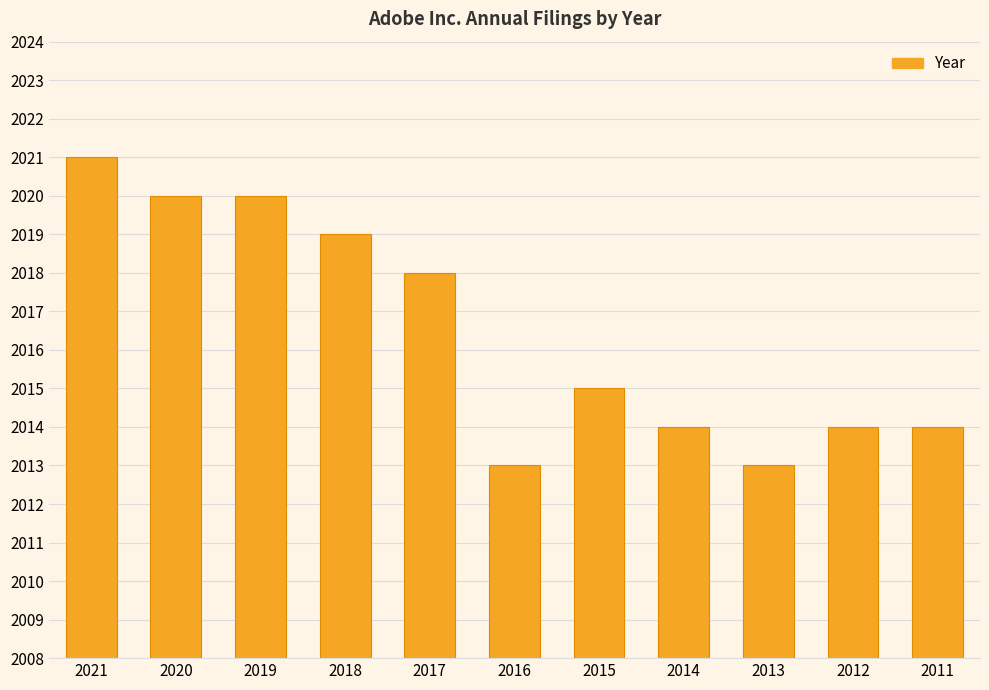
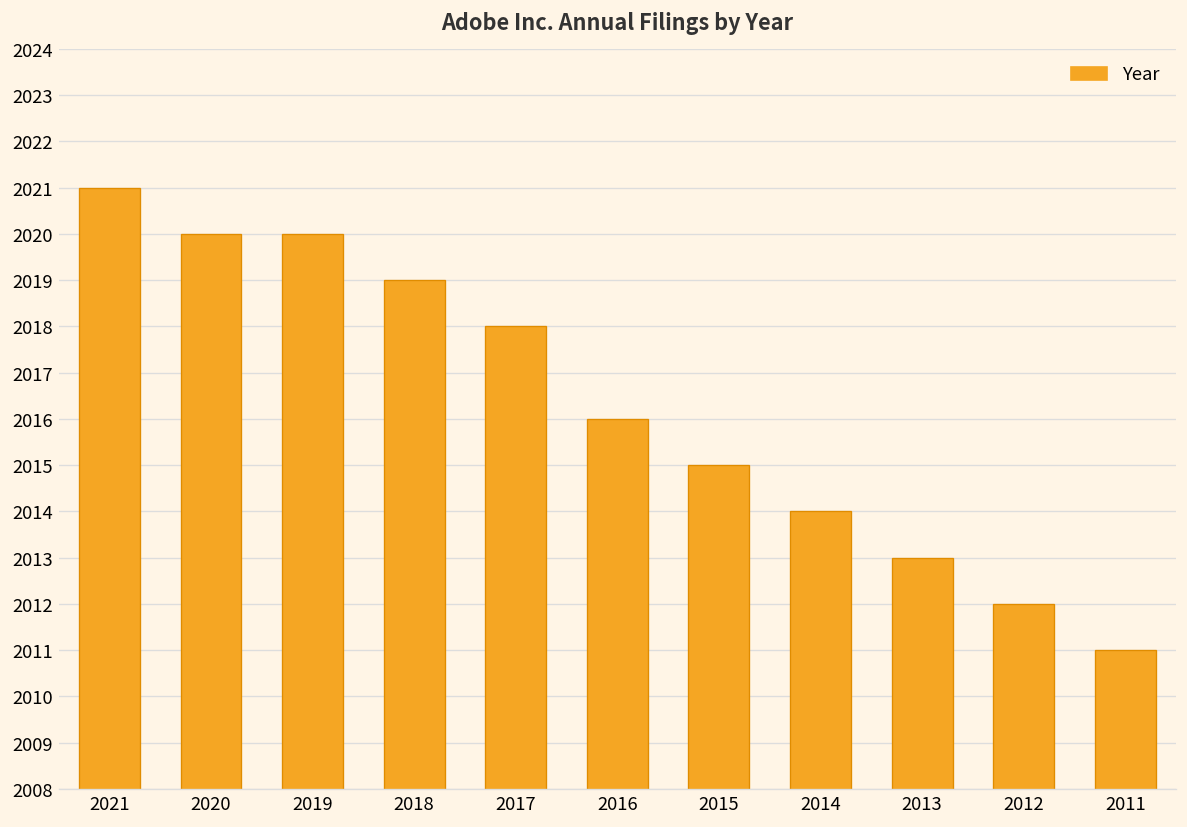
2016: 2013 -> 2016
2012: 2014 -> 2012
2011: 2014 -> 2011
